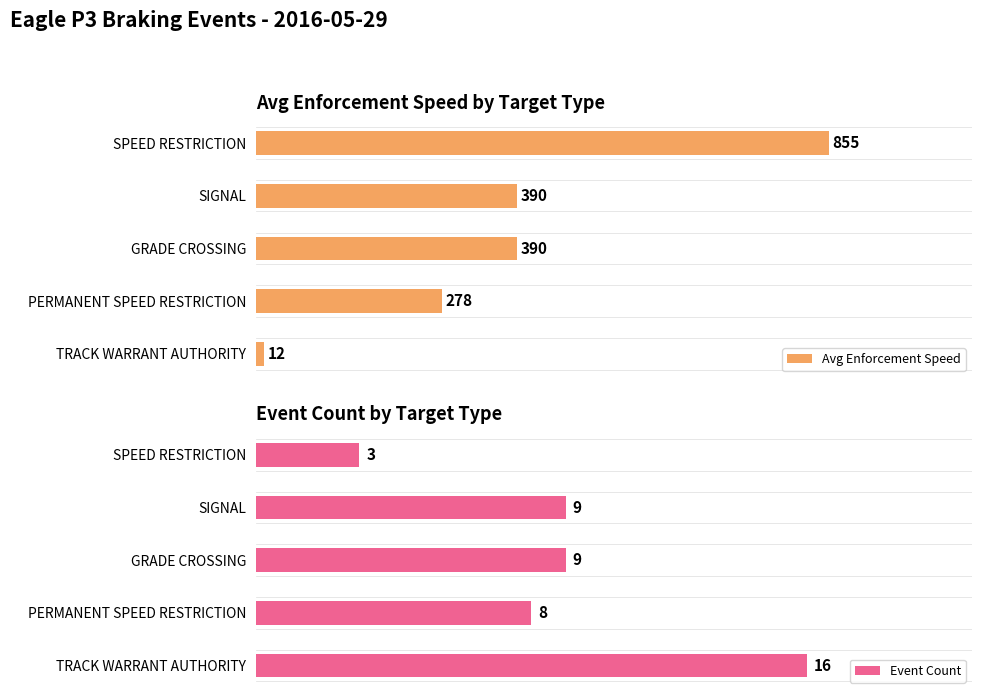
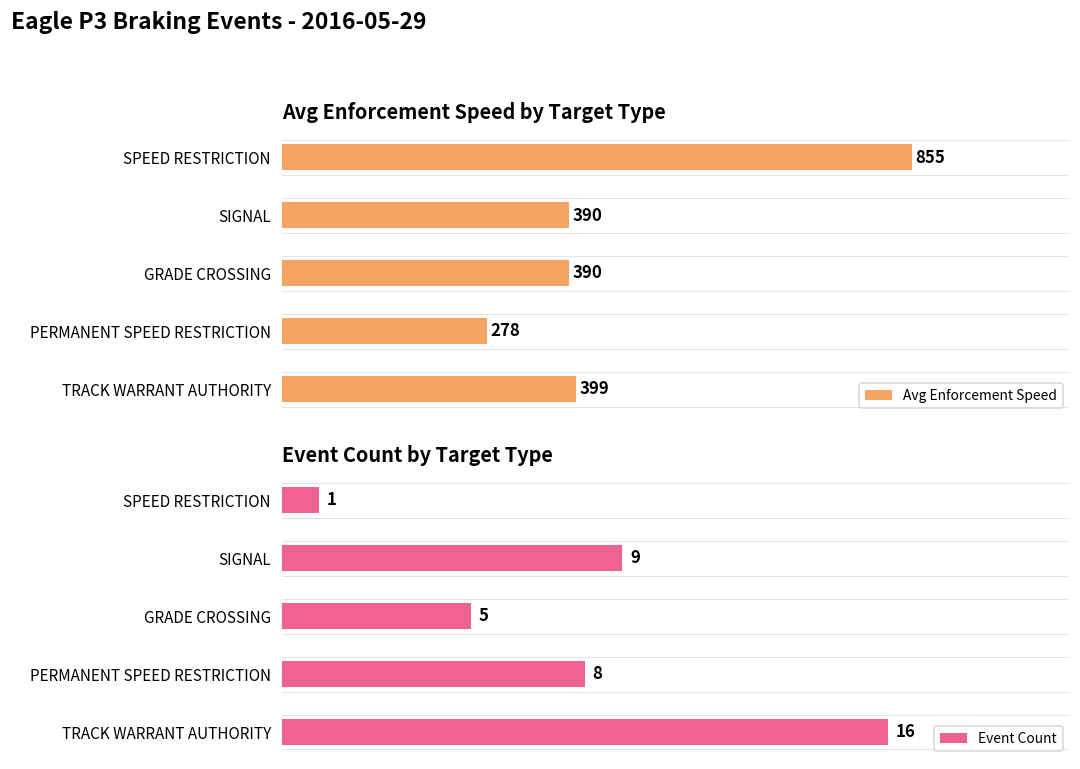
Avg Enforcement Speed by Target Type, TRACK WARRANT AUTHORITY: 12 -> 399
Event Count by Target Type, SPEED RESTRICTION: 3 -> 1
Event Count by Target Type, GRADE CROSSING: 9 -> 5
